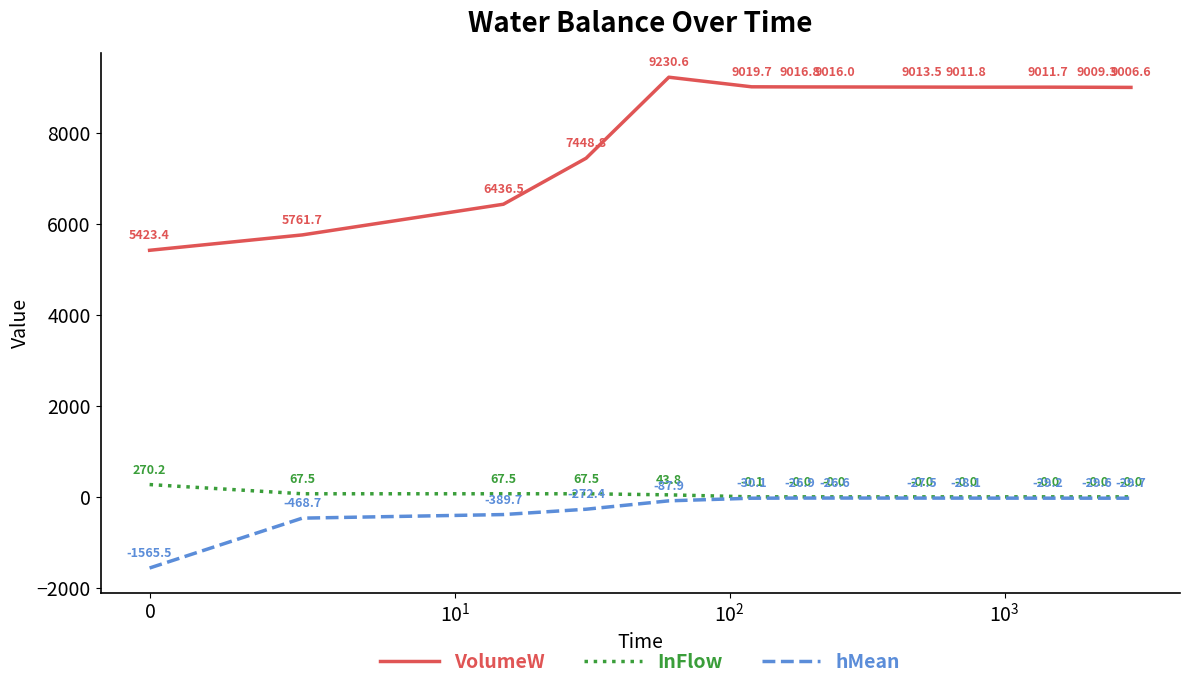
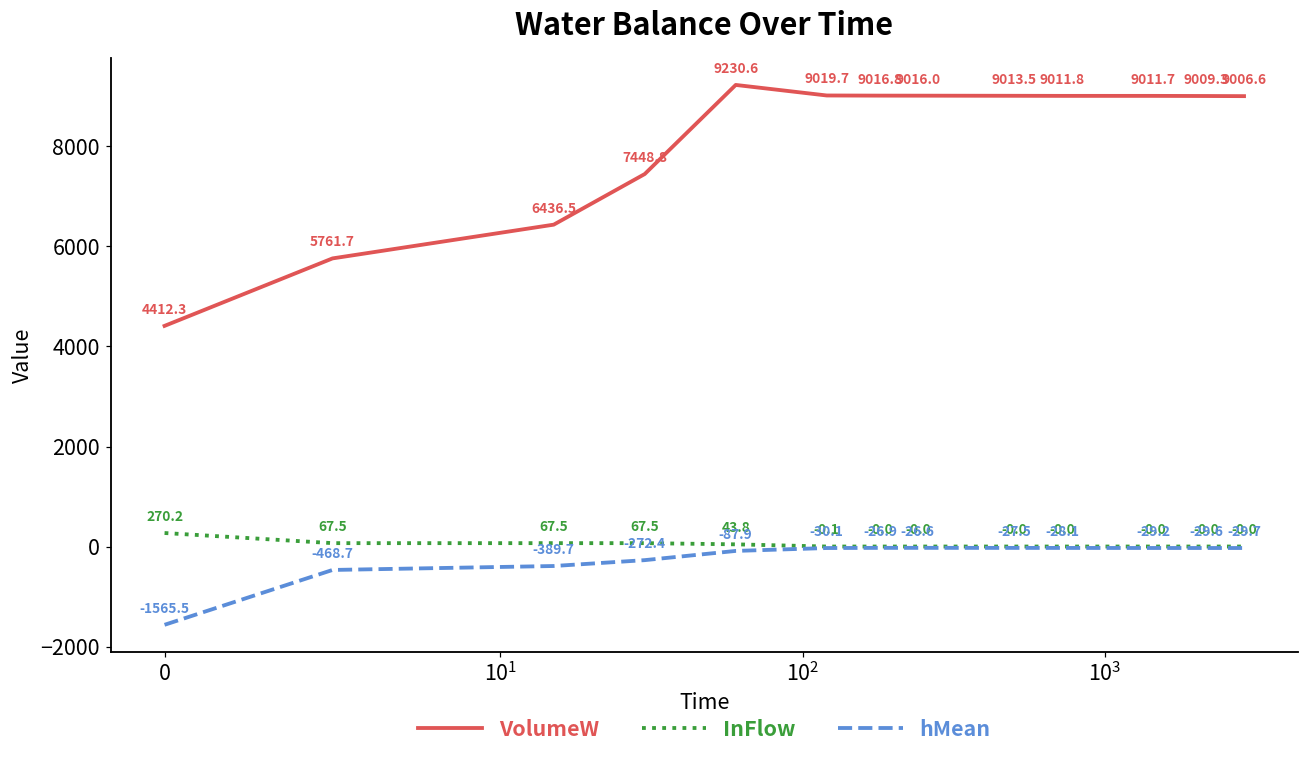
VolumeW, 0: 5423.4 -> 4412.3
